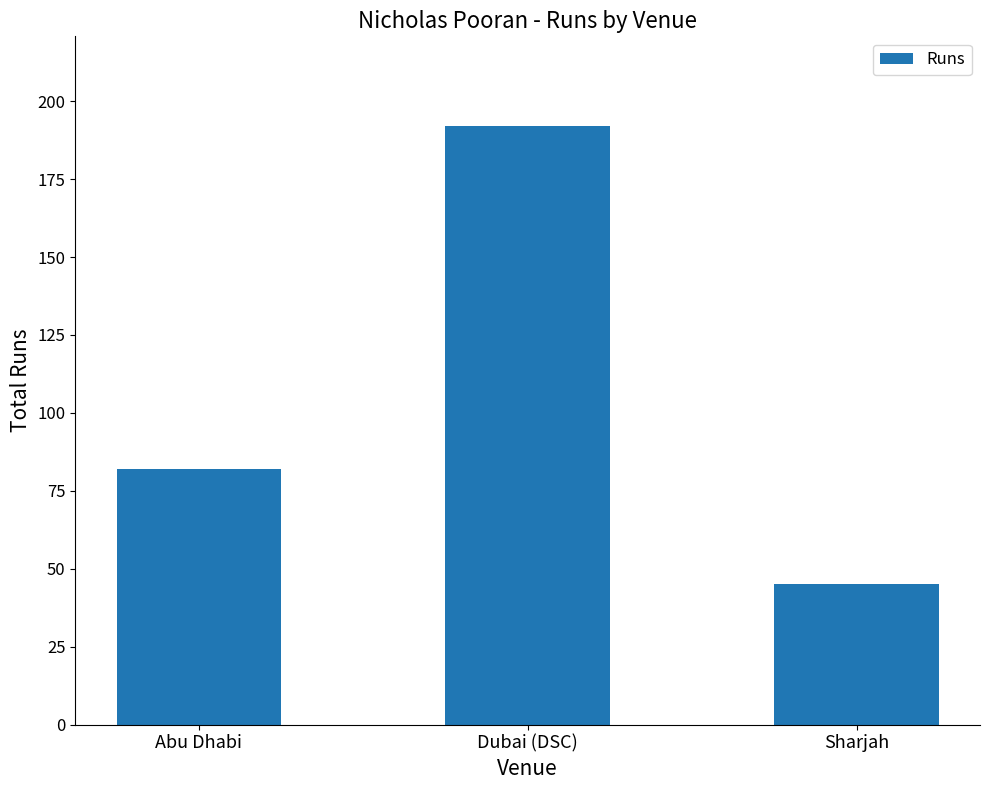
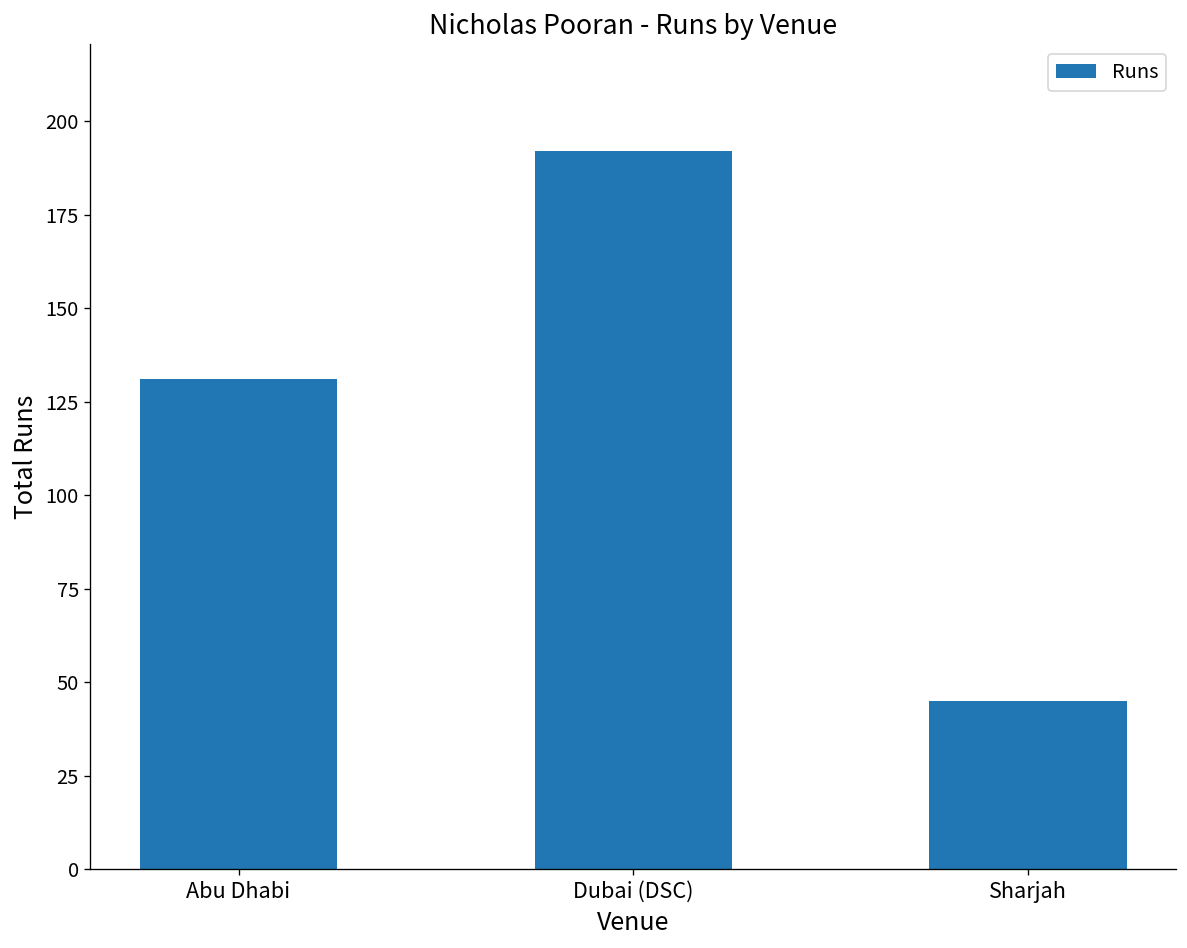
Abu Dhabi: 82 -> 131
